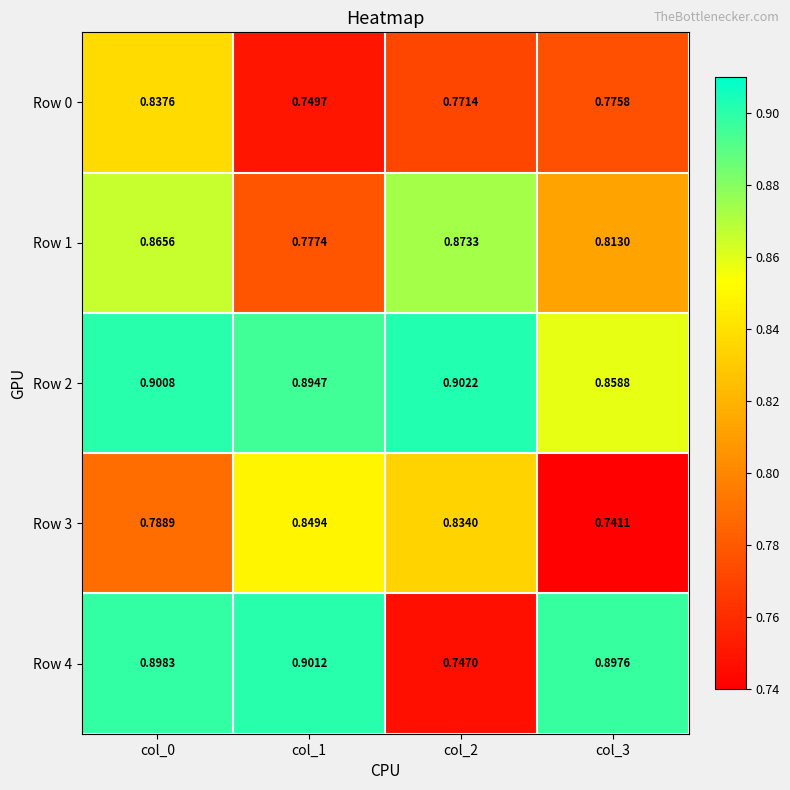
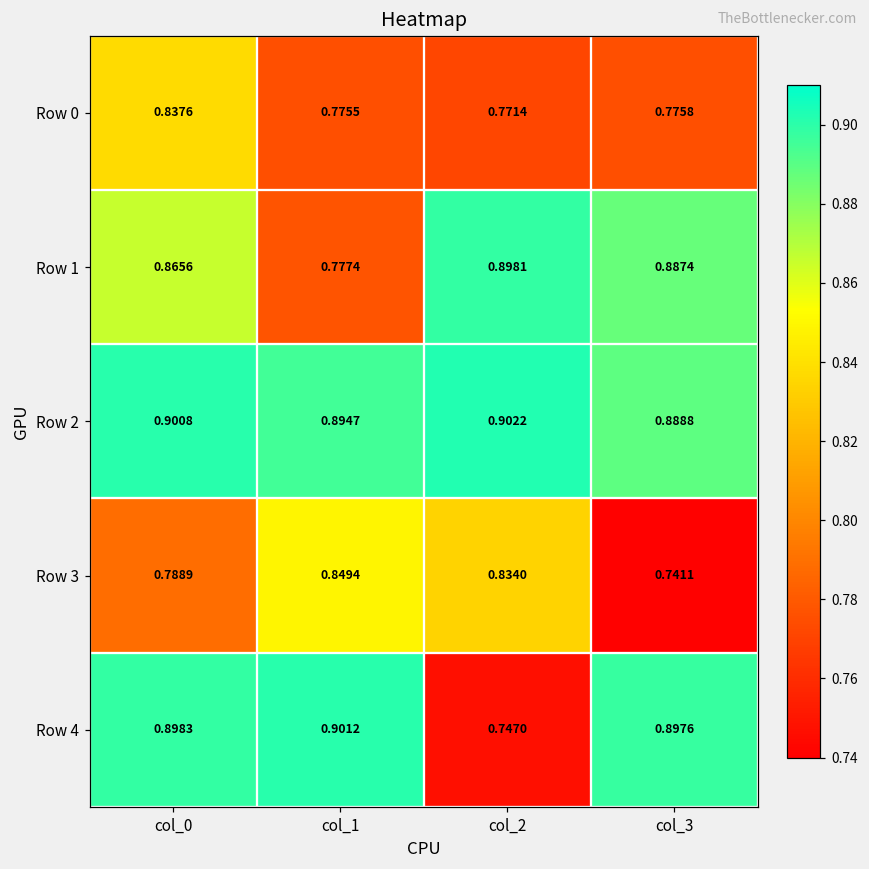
Row 0, col_1: 0.7497 -> 0.7755
Row 1, col_2: 0.8733 -> 0.8981
Row 1, col_3: 0.8130 -> 0.8874
Row 2, col_3: 0.8588 -> 0.8888
